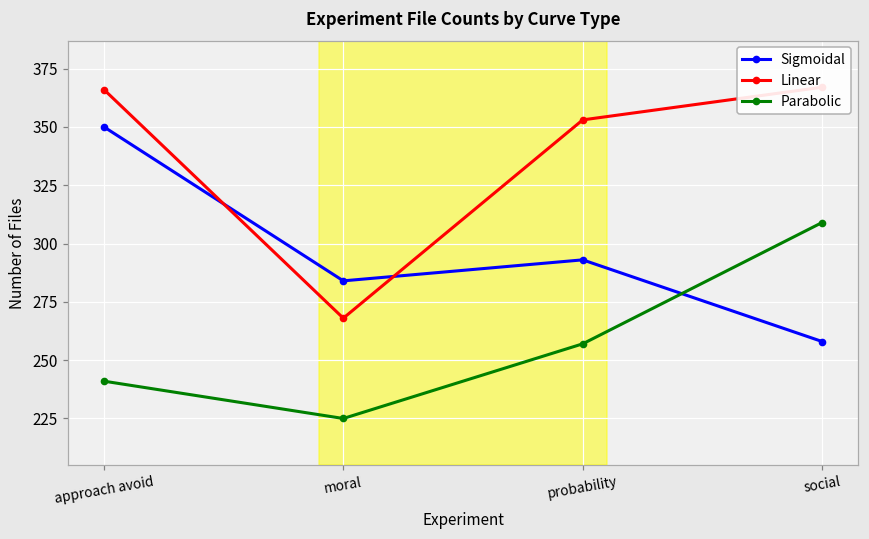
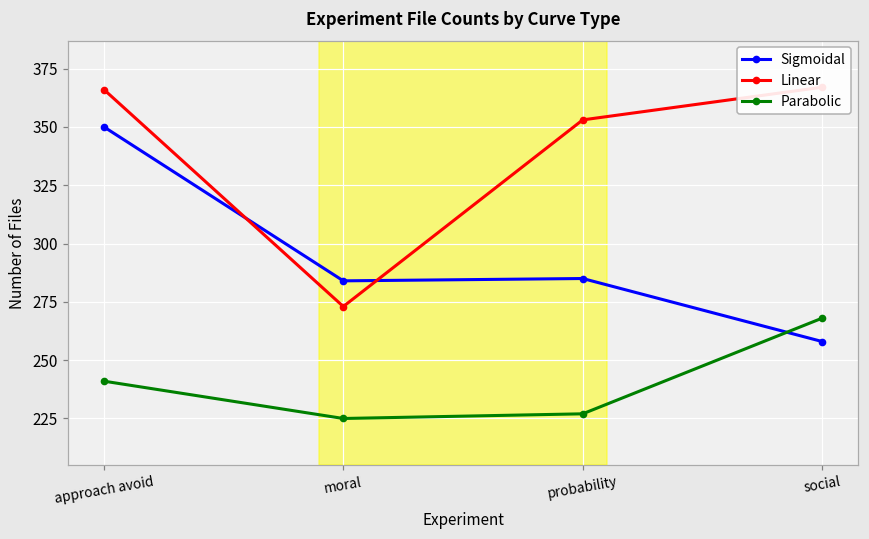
Linear, moral: 268 -> 273
Sigmoidal, probability: 293 -> 285
Parabolic, probability: 257 -> 227
Parabolic, social: 309 -> 268
